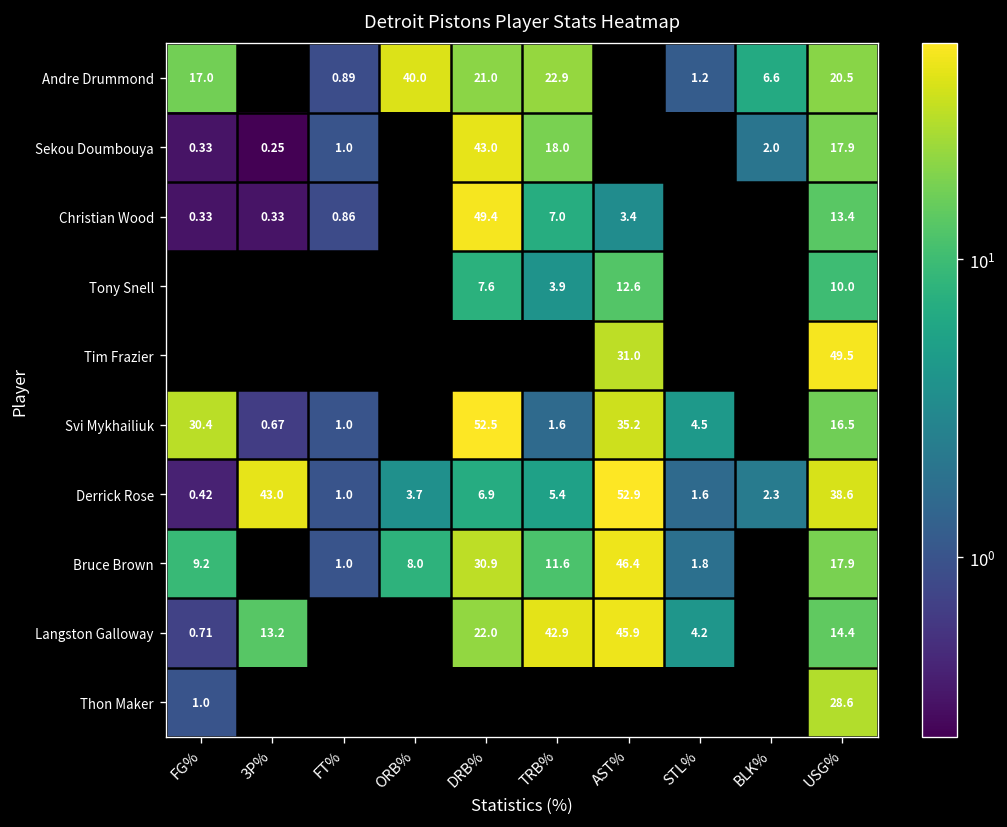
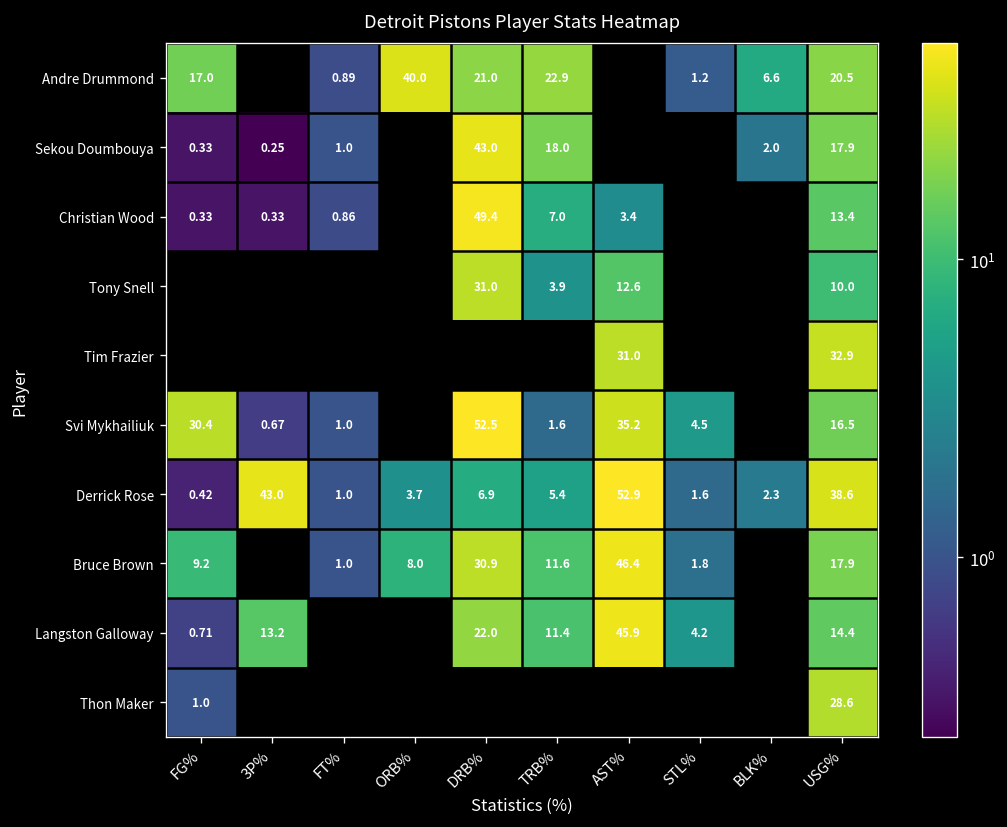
Tony Snell, DRB%: 7.6 -> 31.0
Tim Frazier, USG%: 49.5 -> 32.9
Langston Galloway, TRB%: 42.9 -> 11.4
